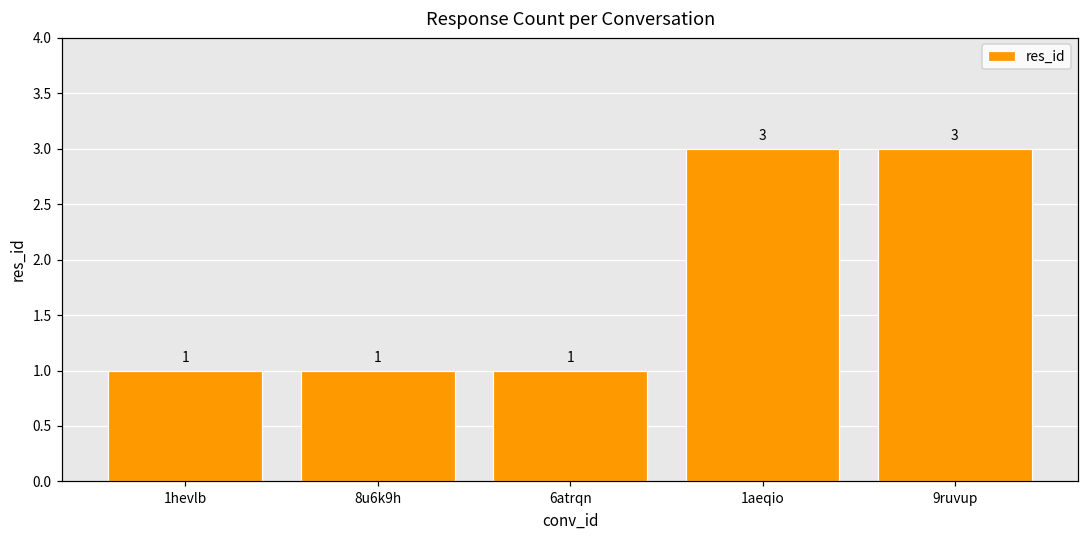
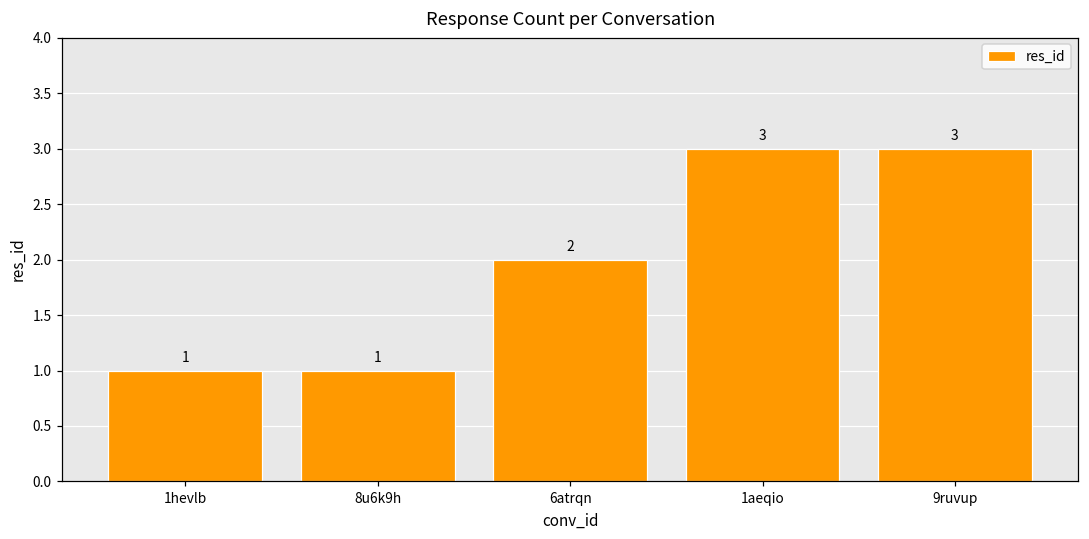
6atrqn: 1 -> 2
